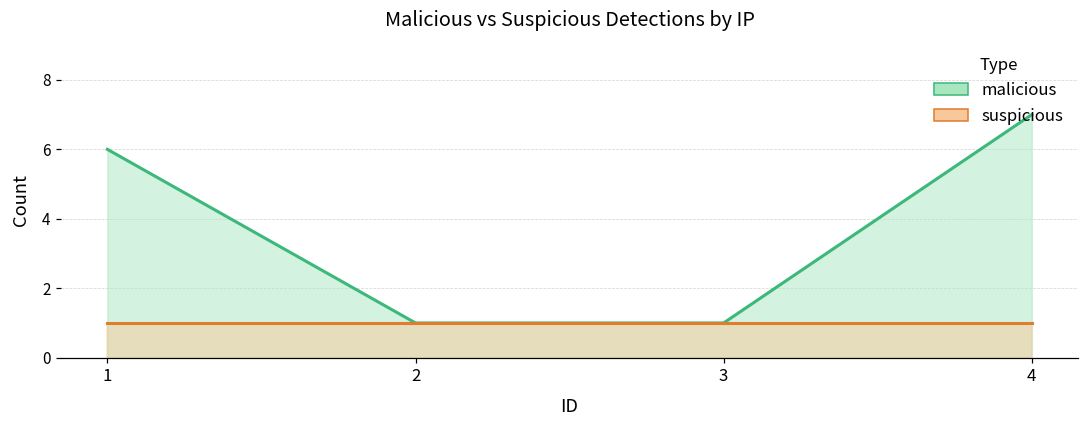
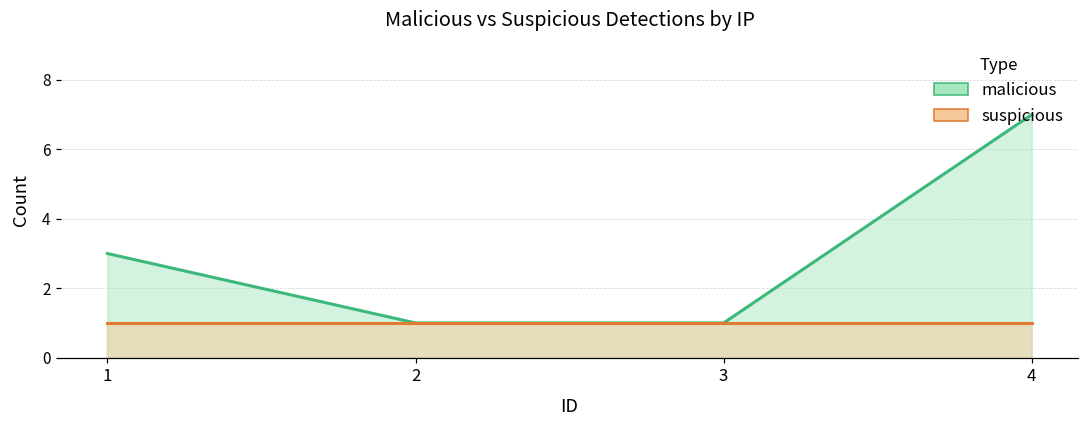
malicious, 1: 6 -> 3
